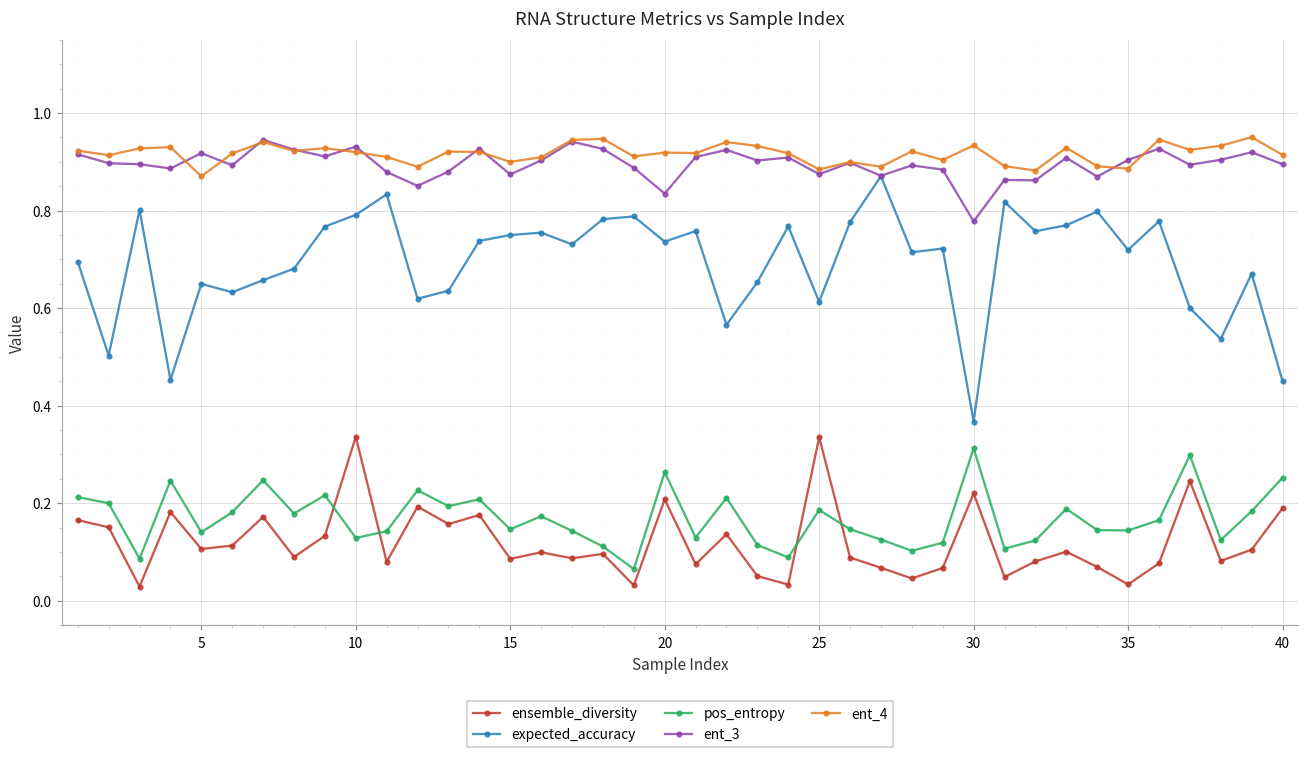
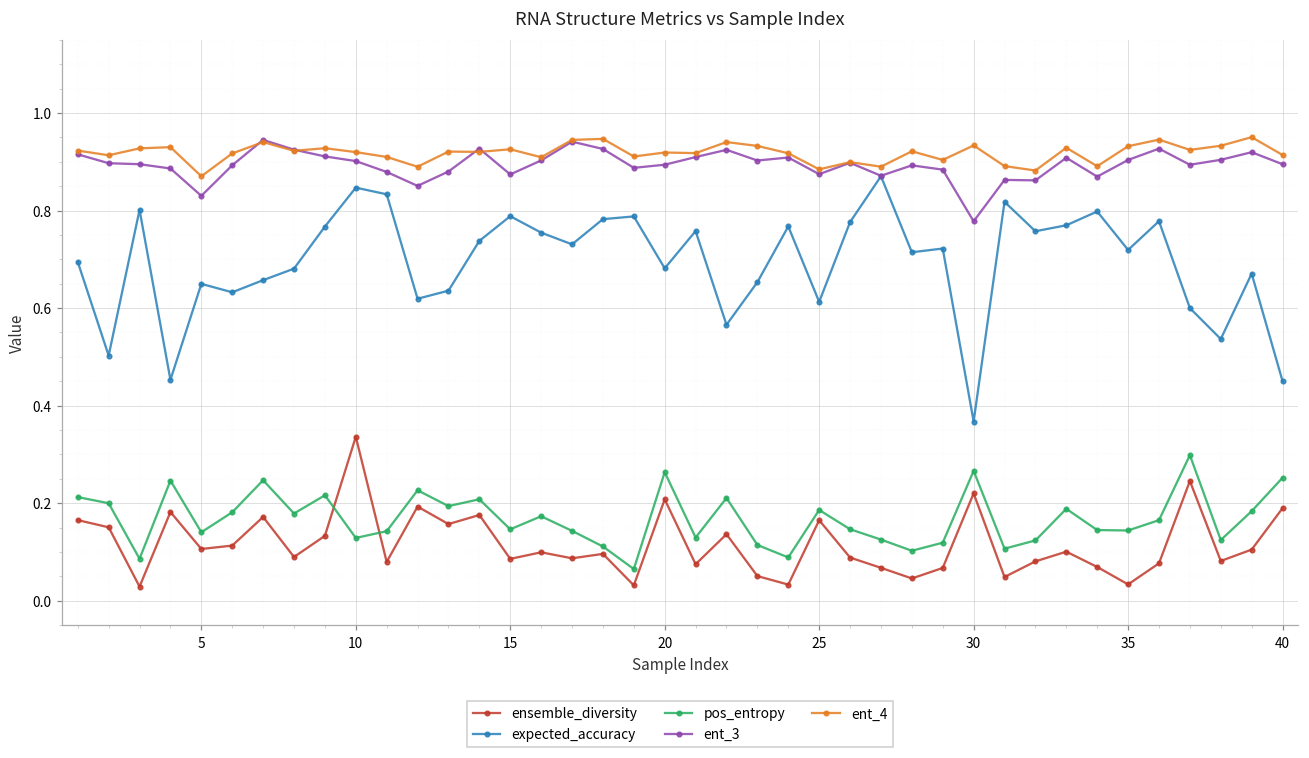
ent_3, 5: 0.92 -> 0.83
expected_accuracy, 10: 0.79 -> 0.85
ent_3, 10: 0.93 -> 0.90
expected_accuracy, 15: 0.75 -> 0.79
ent_4, 15: 0.90 -> 0.93
expected_accuracy, 20: 0.74 -> 0.68
ent_3, 20: 0.83 -> 0.89
ensemble_diversity, 25: 0.34 -> 0.17
pos_entropy, 30: 0.31 -> 0.27
ent_4, 35: 0.89 -> 0.93
